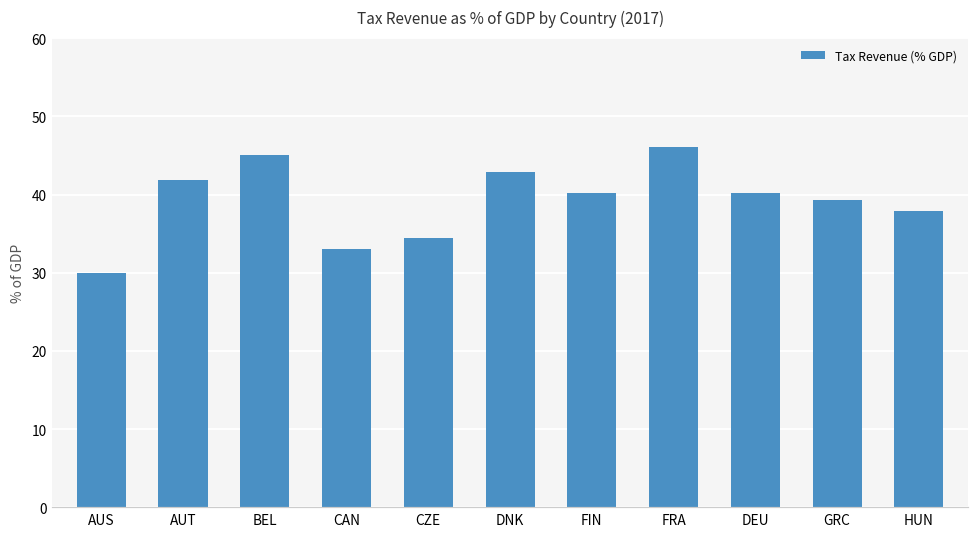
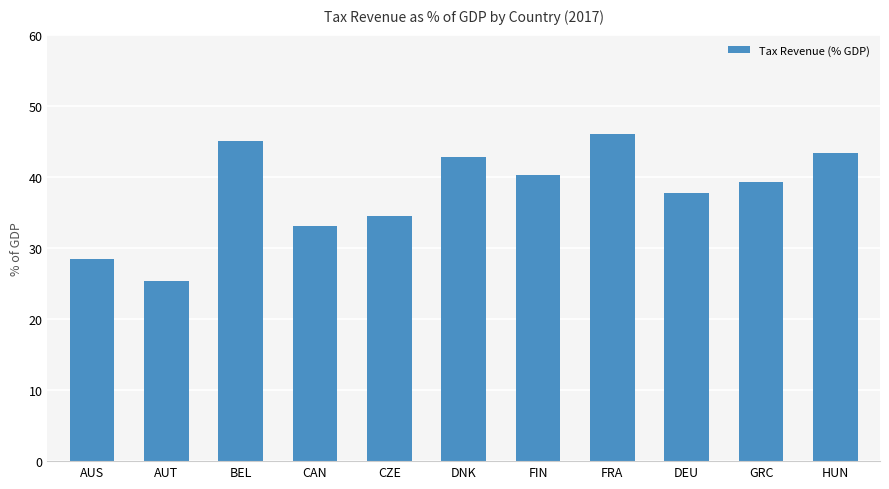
AUS: 30 -> 28
AUT: 42 -> 25
DEU: 40 -> 38
HUN: 38 -> 43
